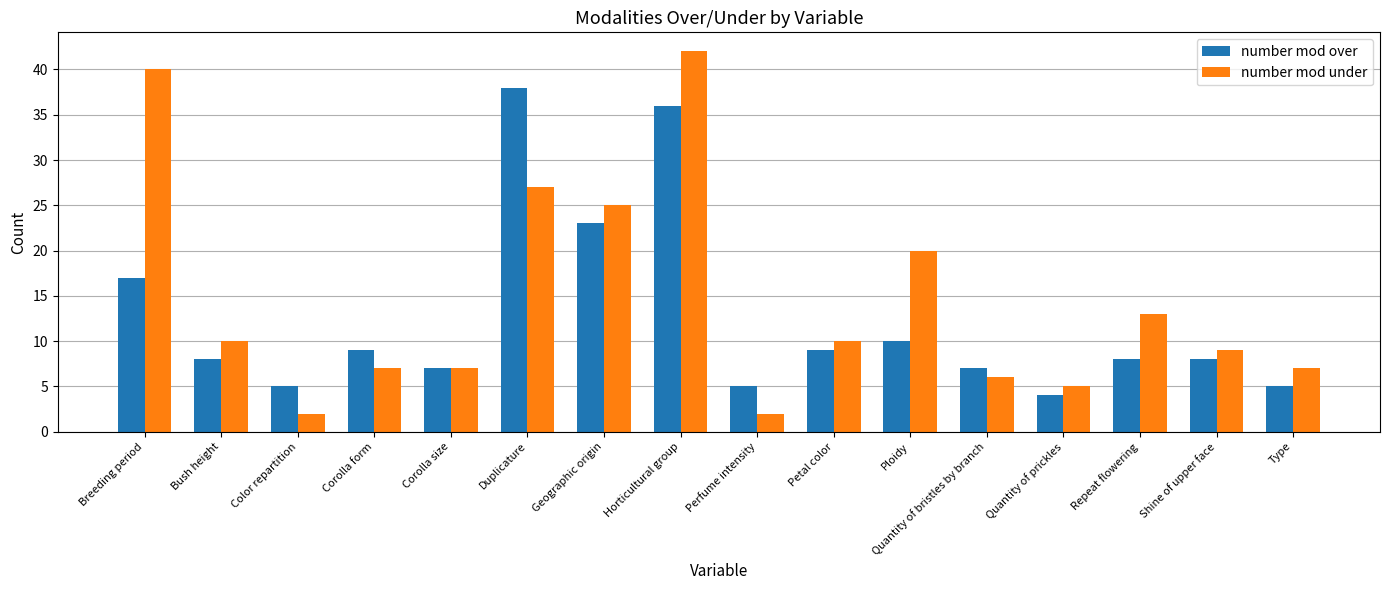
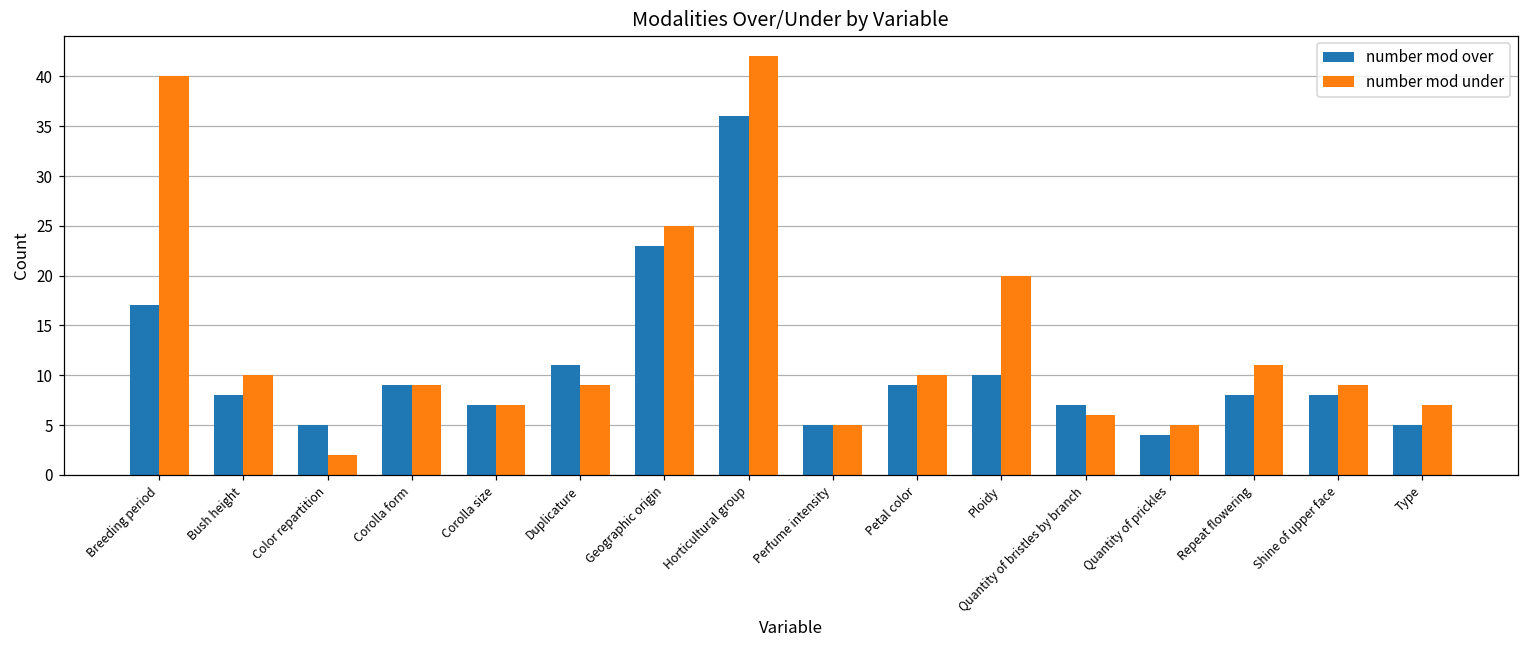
number mod under, Corolla form: 7 -> 9
number mod over, Duplicature: 38 -> 11
number mod under, Duplicature: 27 -> 9
number mod under, Perfume intensity: 2 -> 5
number mod under, Repeat flowering: 13 -> 11
